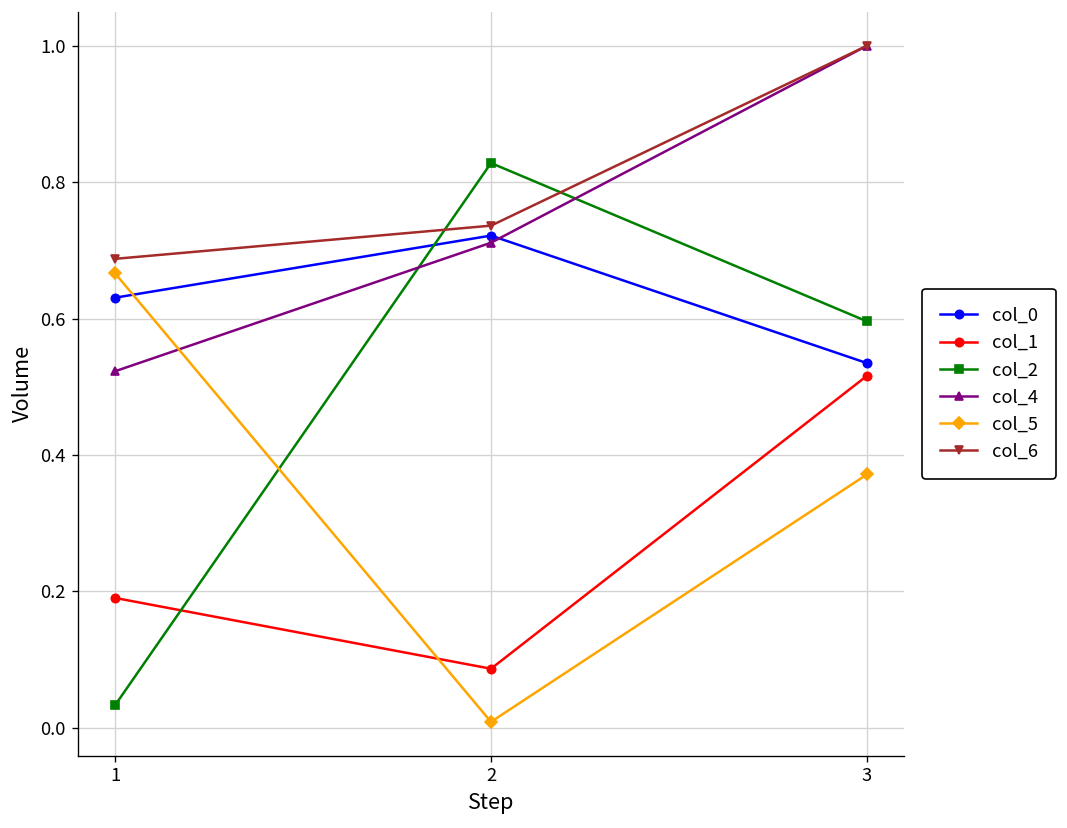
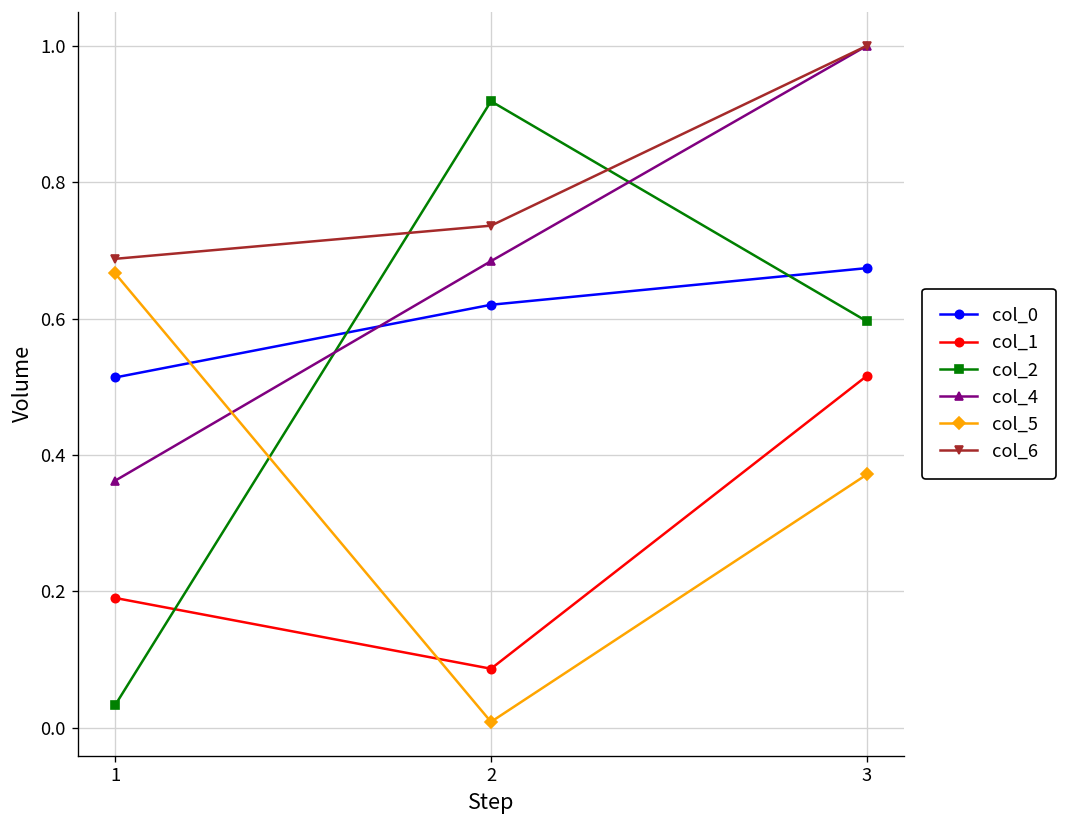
col_0, 1: 0.63 -> 0.51
col_4, 1: 0.52 -> 0.36
col_0, 2: 0.72 -> 0.62
col_2, 2: 0.83 -> 0.92
col_4, 2: 0.71 -> 0.68
col_0, 3: 0.53 -> 0.67
